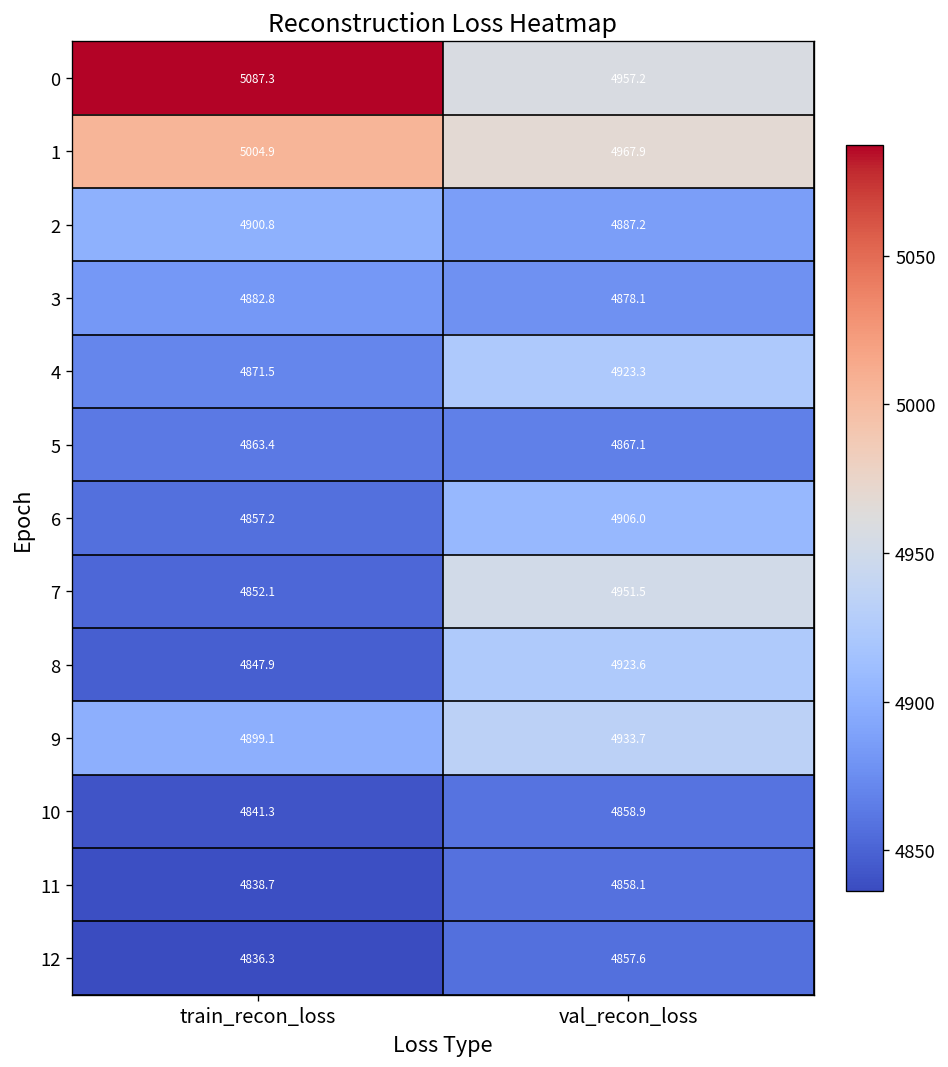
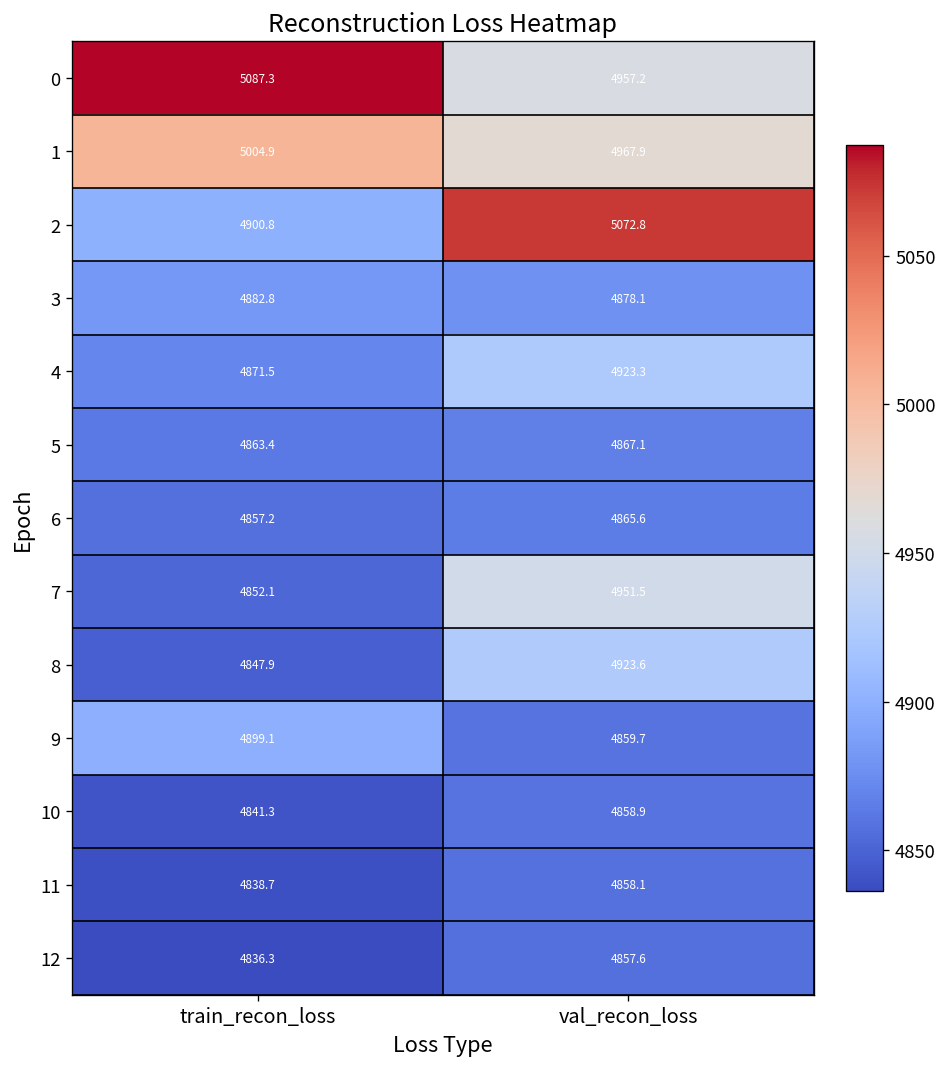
2, val_recon_loss: 4887.2 -> 5072.8
6, val_recon_loss: 4906.0 -> 4865.6
9, val_recon_loss: 4933.7 -> 4859.7
